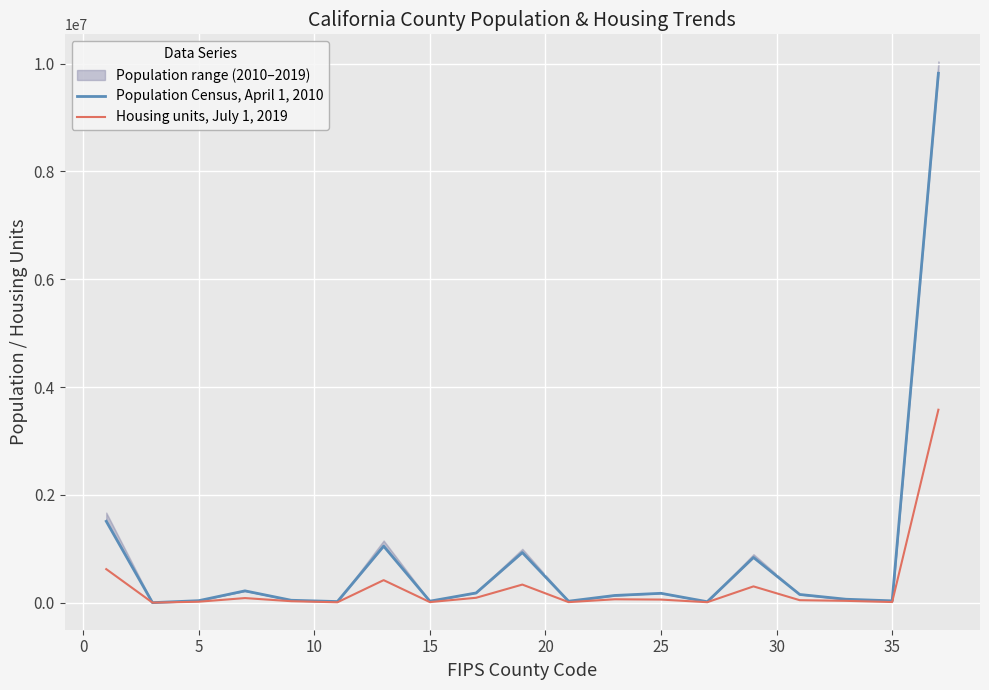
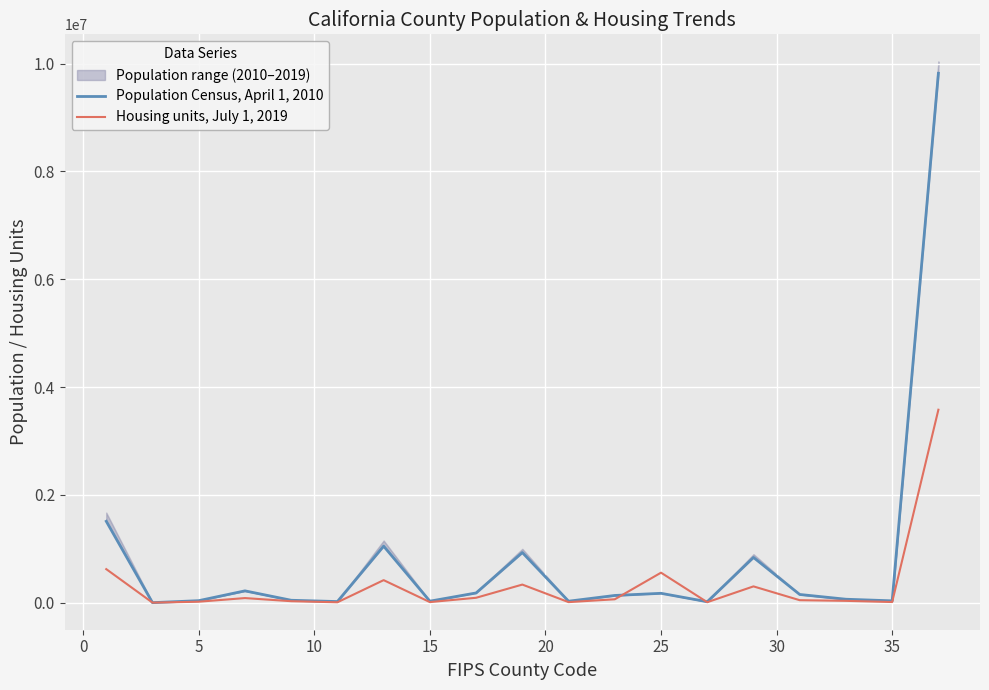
Housing units, July 1, 2019, 25: 100000 -> 600000
